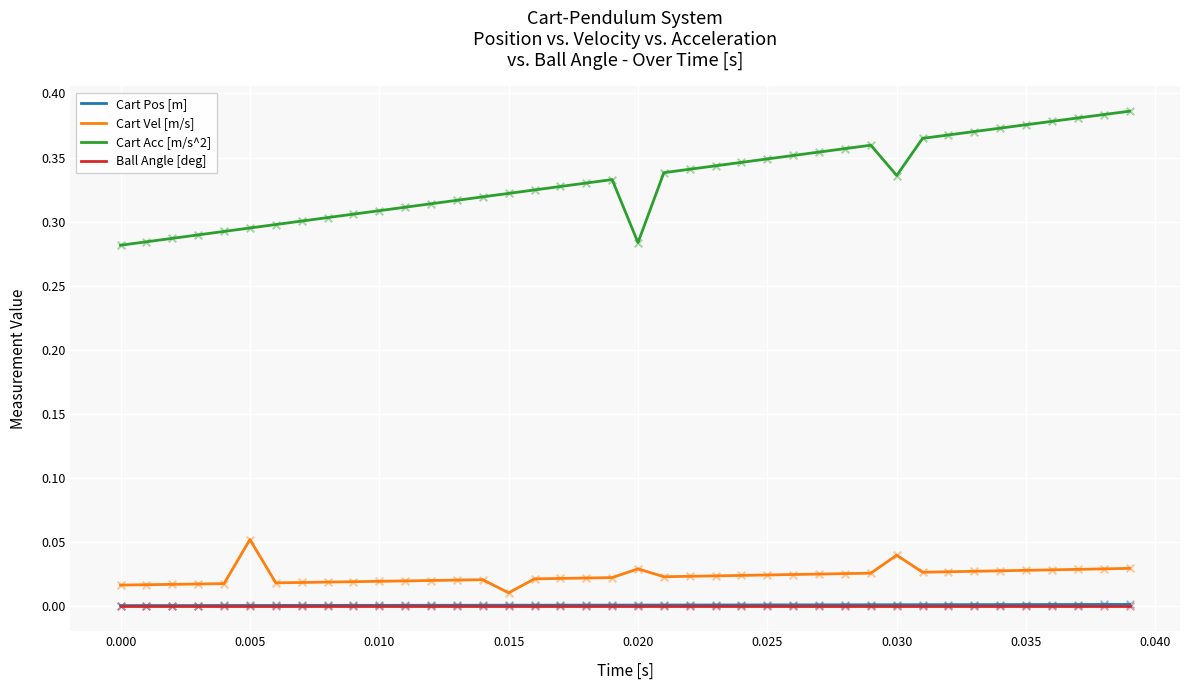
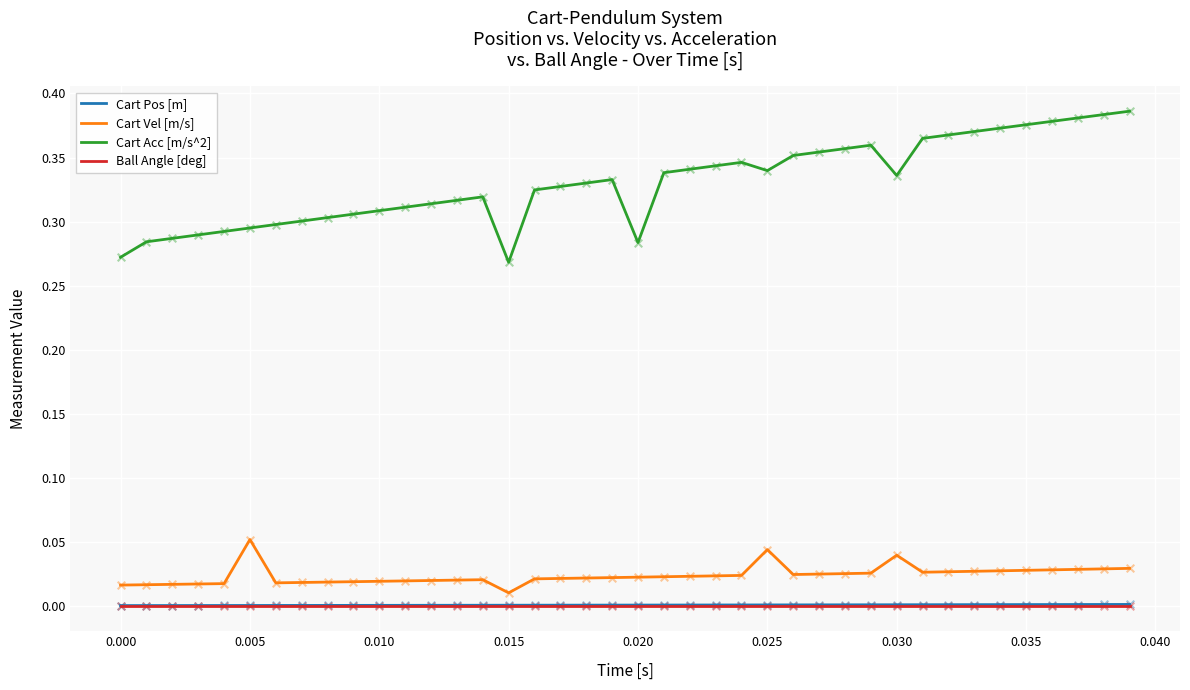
Cart Acc [m/s^2], 0.000: 0.282 -> 0.272
Cart Acc [m/s^2], 0.015: 0.322 -> 0.268
Cart Vel [m/s], 0.020: 0.029 -> 0.023
Cart Vel [m/s], 0.025: 0.025 -> 0.044
Cart Acc [m/s^2], 0.025: 0.349 -> 0.340
